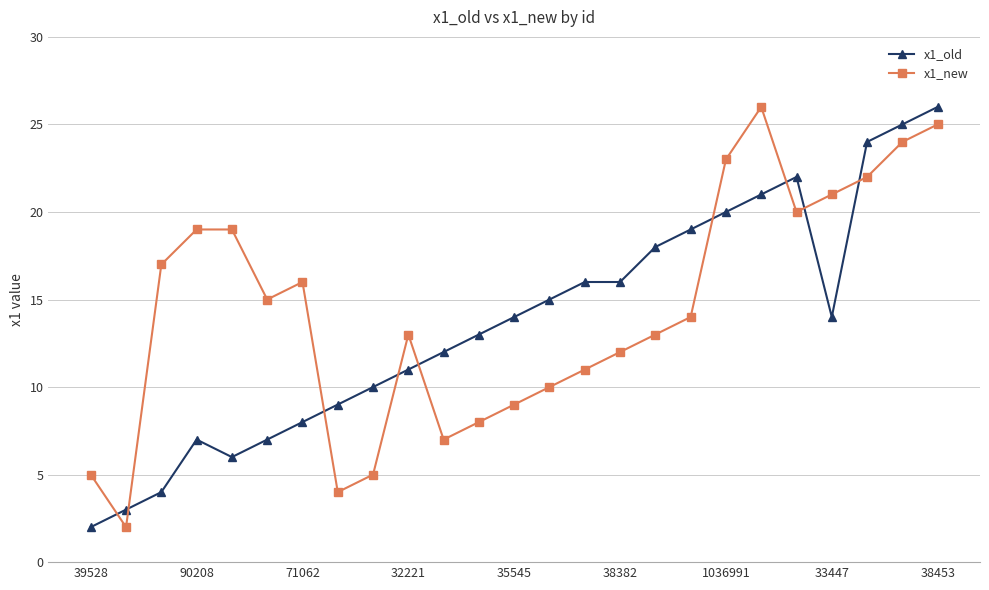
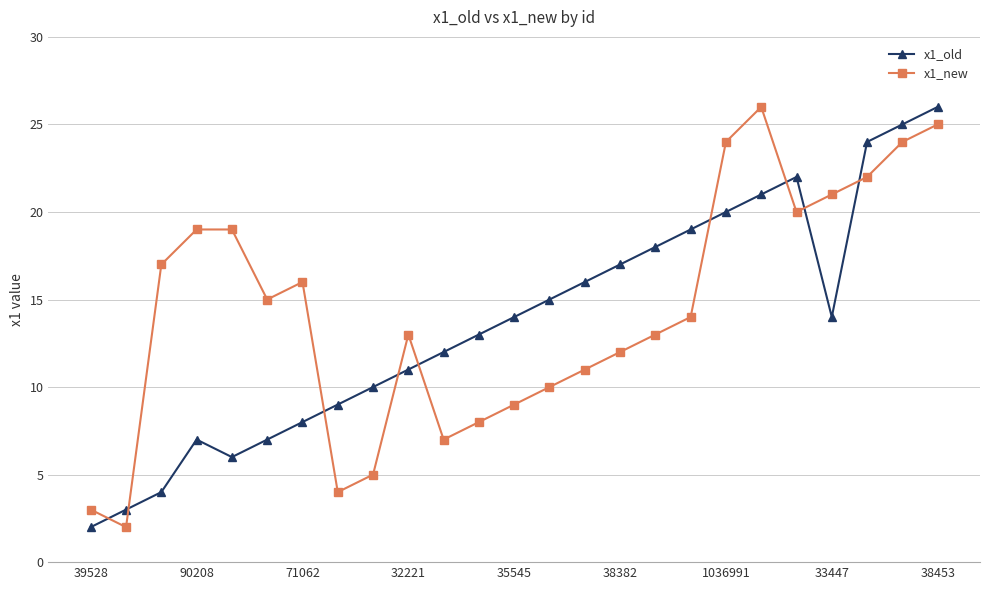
x1_new, 39528: 5 -> 3
x1_old, 38382: 16 -> 17
x1_new, 1036991: 23 -> 24
